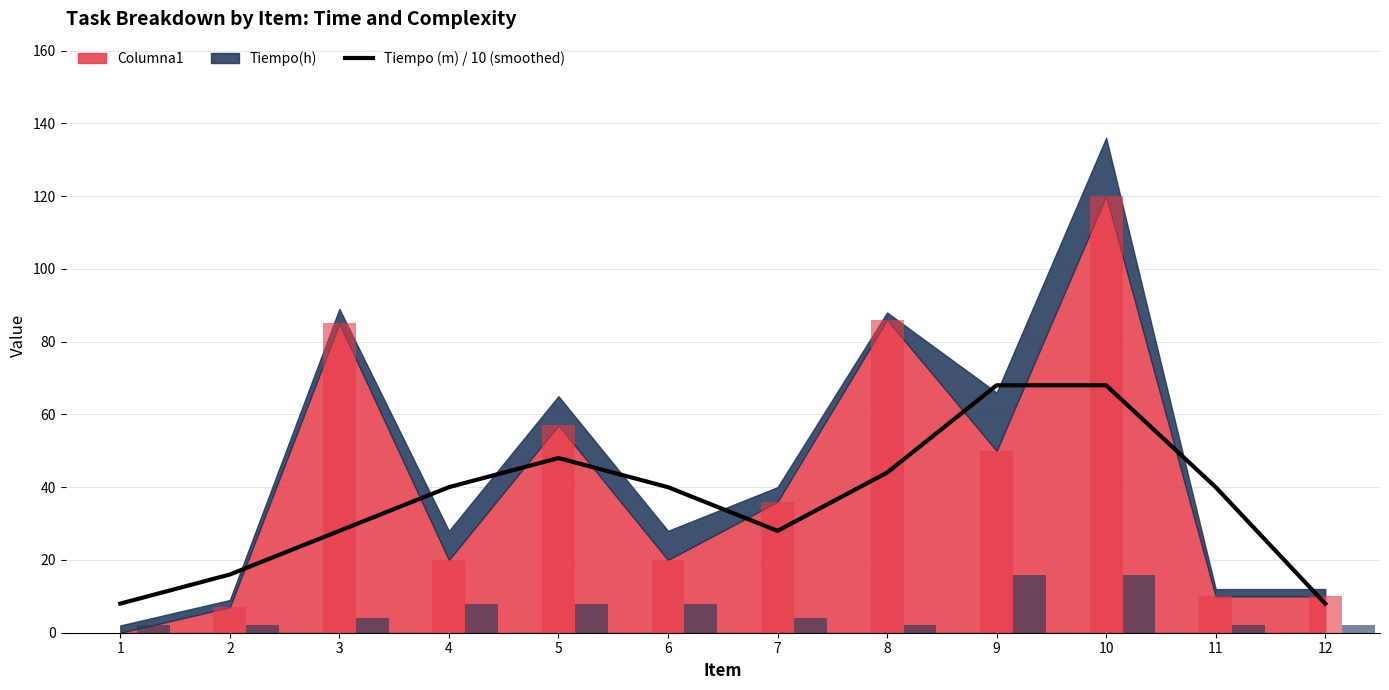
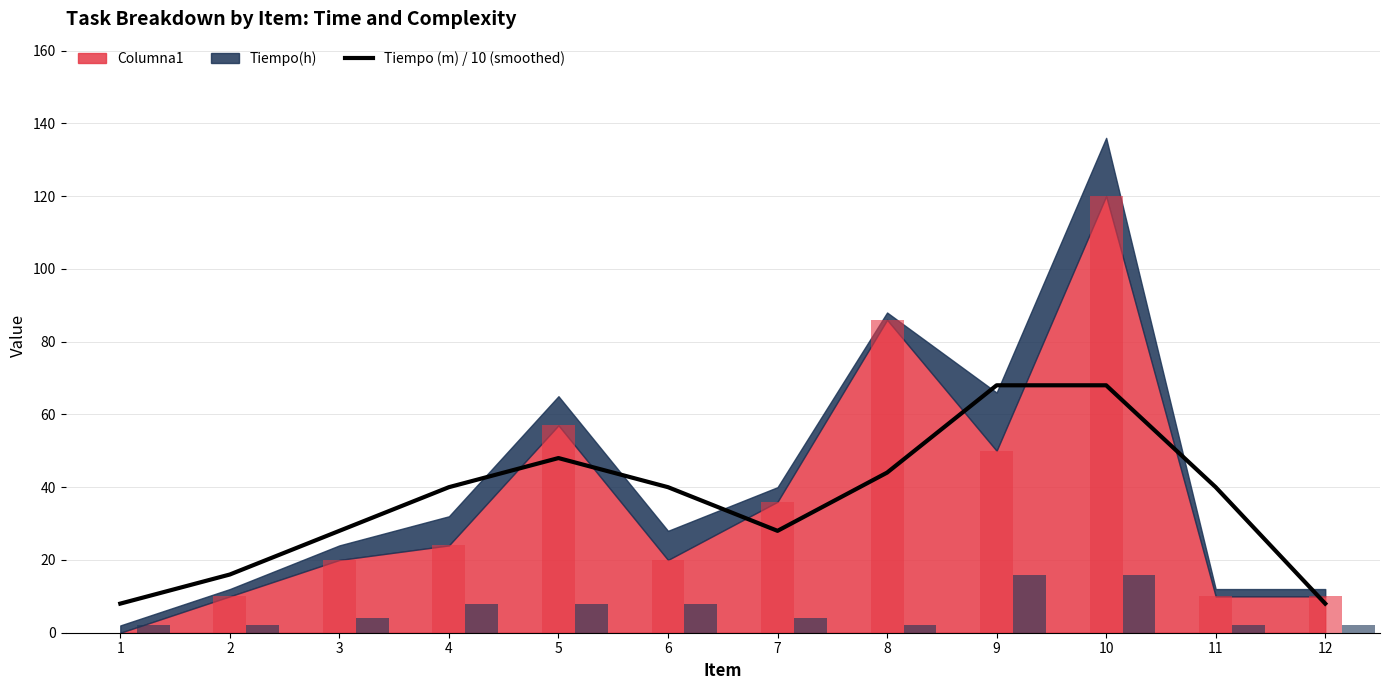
Columna1, 2: 7 -> 10
Columna1, 3: 85 -> 20
Columna1, 4: 20 -> 24
